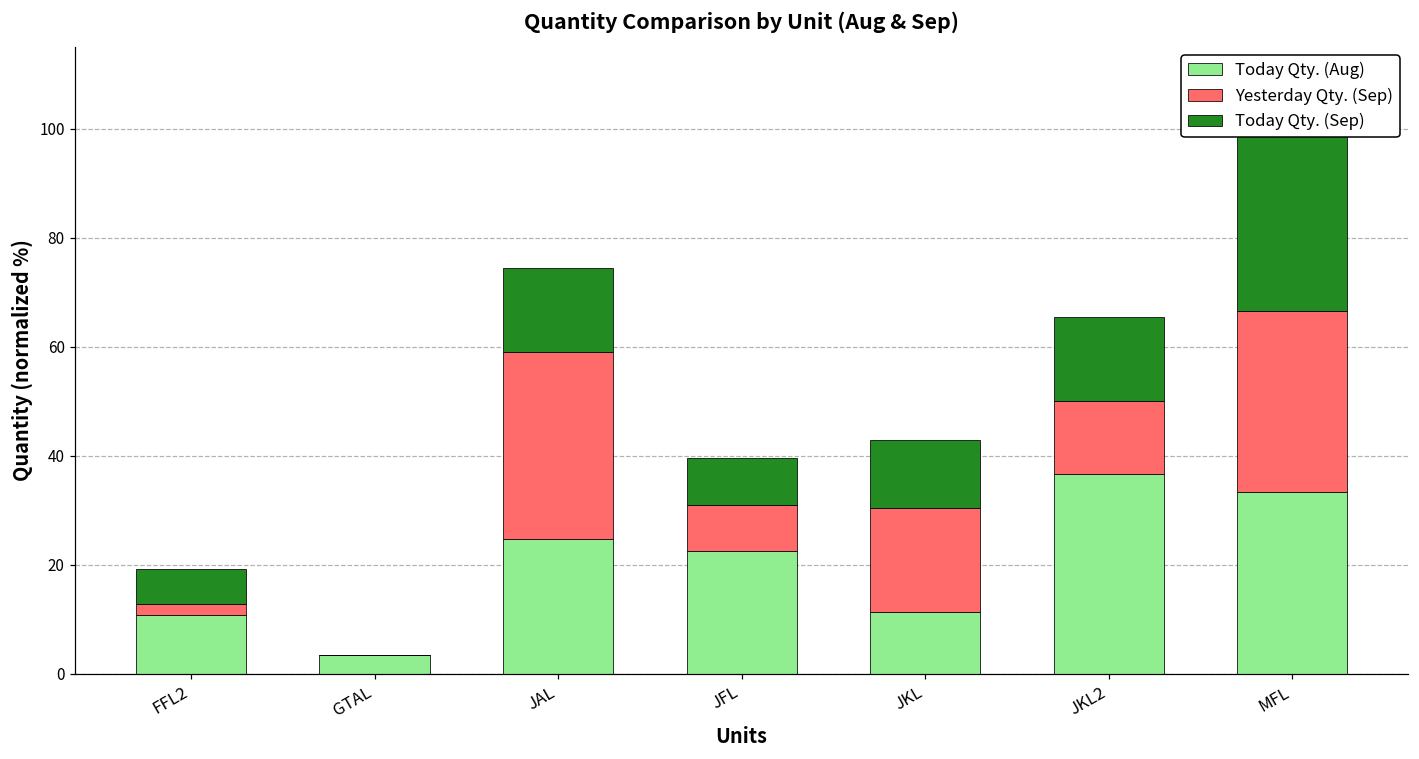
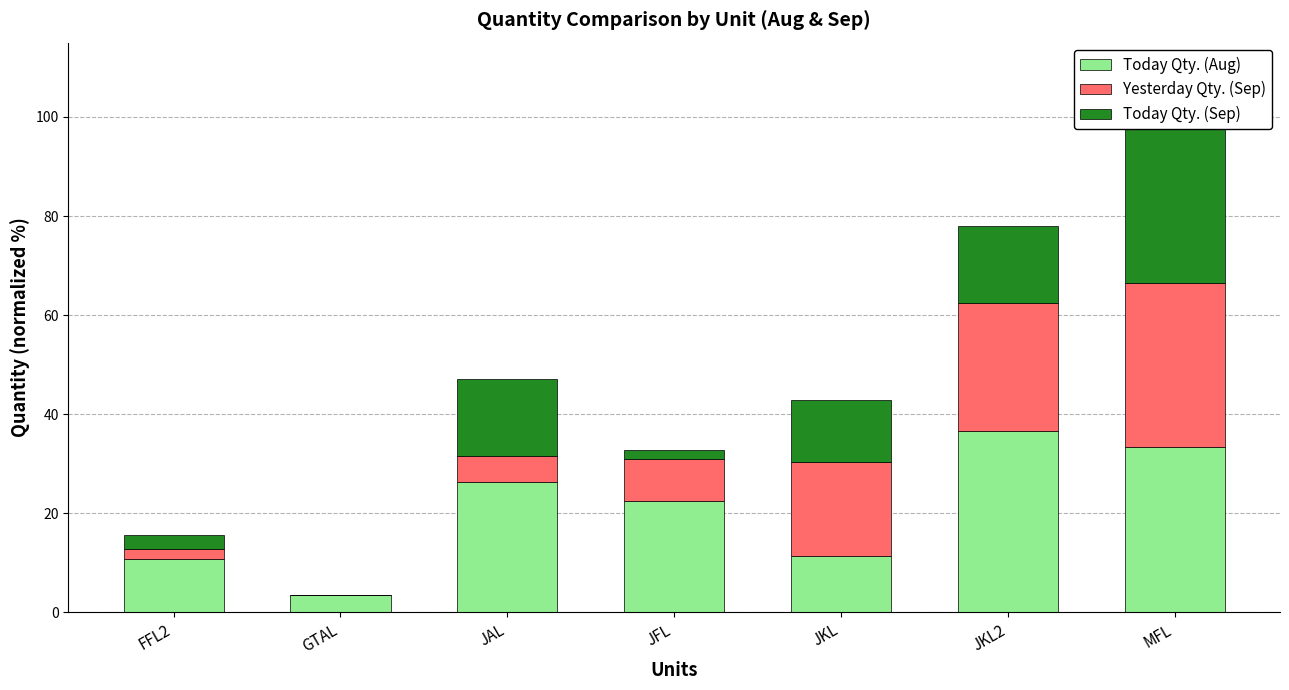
Today Qty. (Sep), FFL2: 6 -> 3
Today Qty. (Aug), JAL: 25 -> 26
Yesterday Qty. (Sep), JAL: 34 -> 5
Today Qty. (Sep), JFL: 9 -> 2
Yesterday Qty. (Sep), JKL2: 13 -> 26
